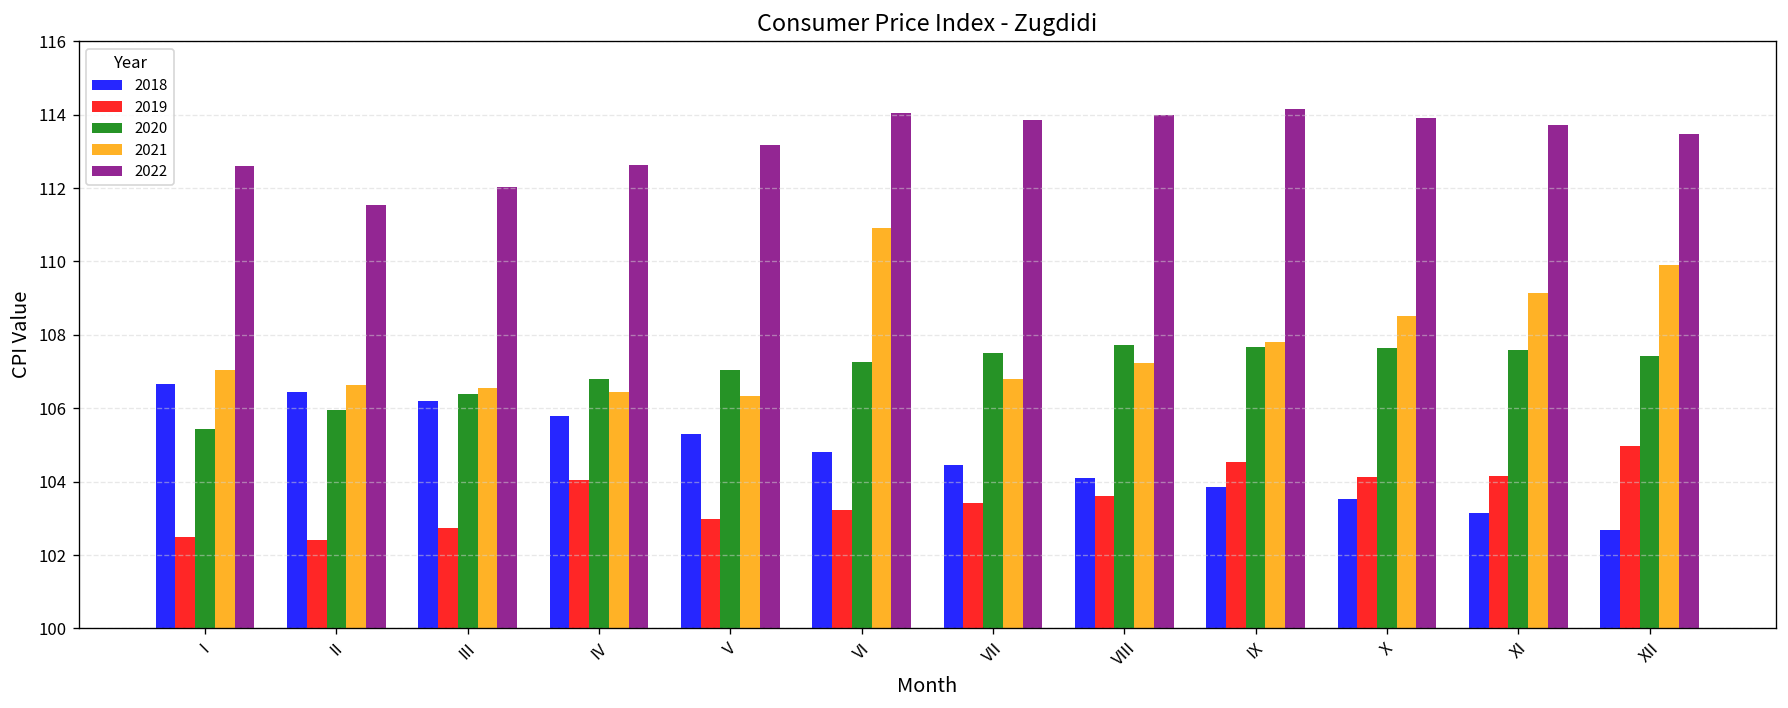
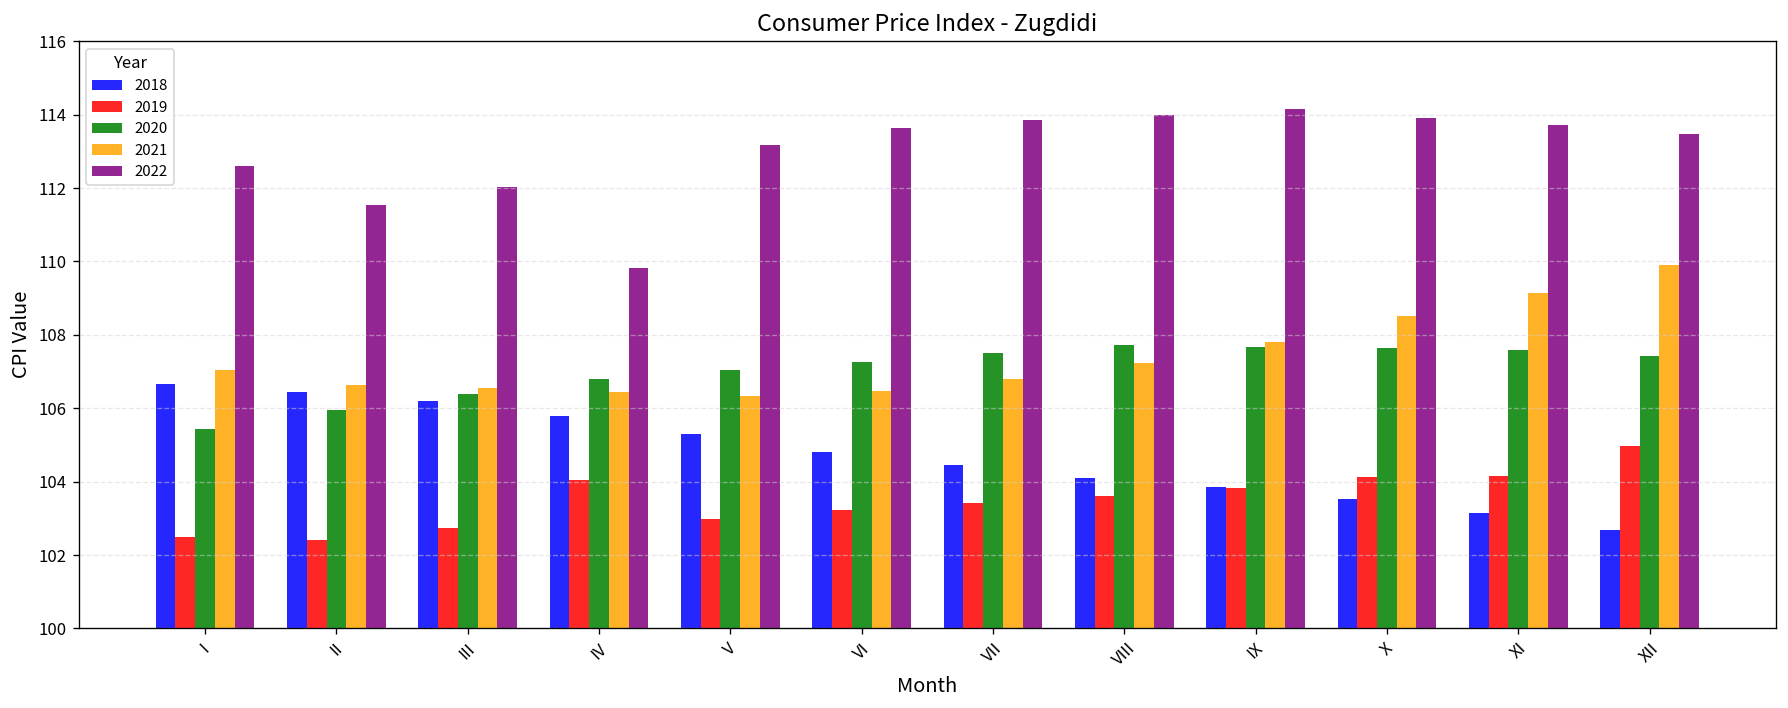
2022, IV: 112.6 -> 109.8
2021, VI: 110.9 -> 106.5
2022, VI: 114.0 -> 113.6
2019, IX: 104.5 -> 103.8
